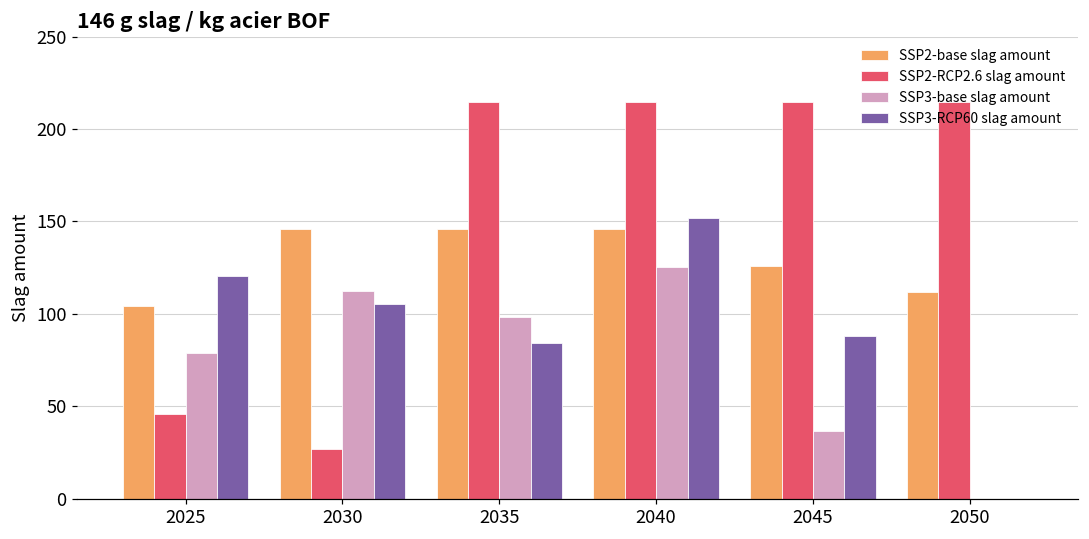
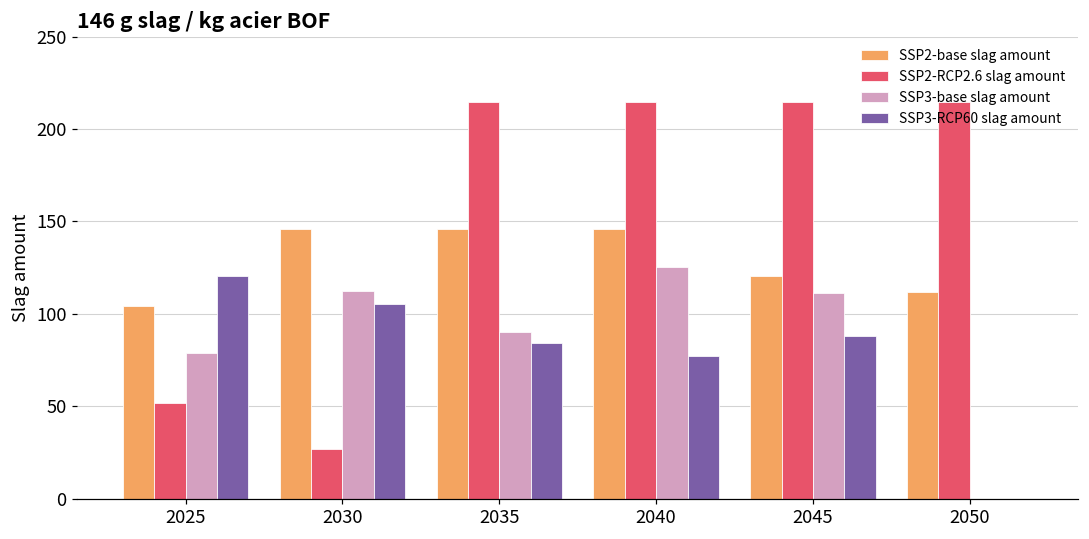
SSP2-RCP2.6 slag amount, 2025: 46 -> 52
SSP3-base slag amount, 2035: 98 -> 90
SSP3-RCP60 slag amount, 2040: 152 -> 77
SSP2-base slag amount, 2045: 126 -> 120
SSP3-base slag amount, 2045: 37 -> 111
